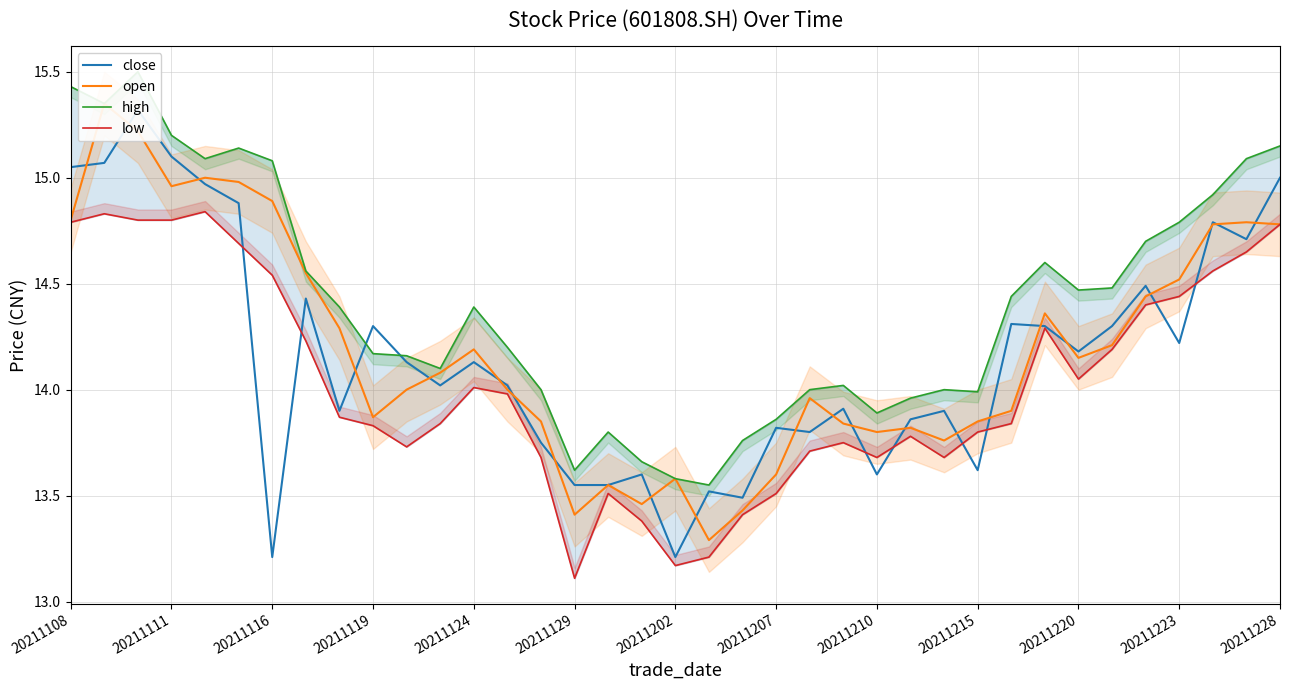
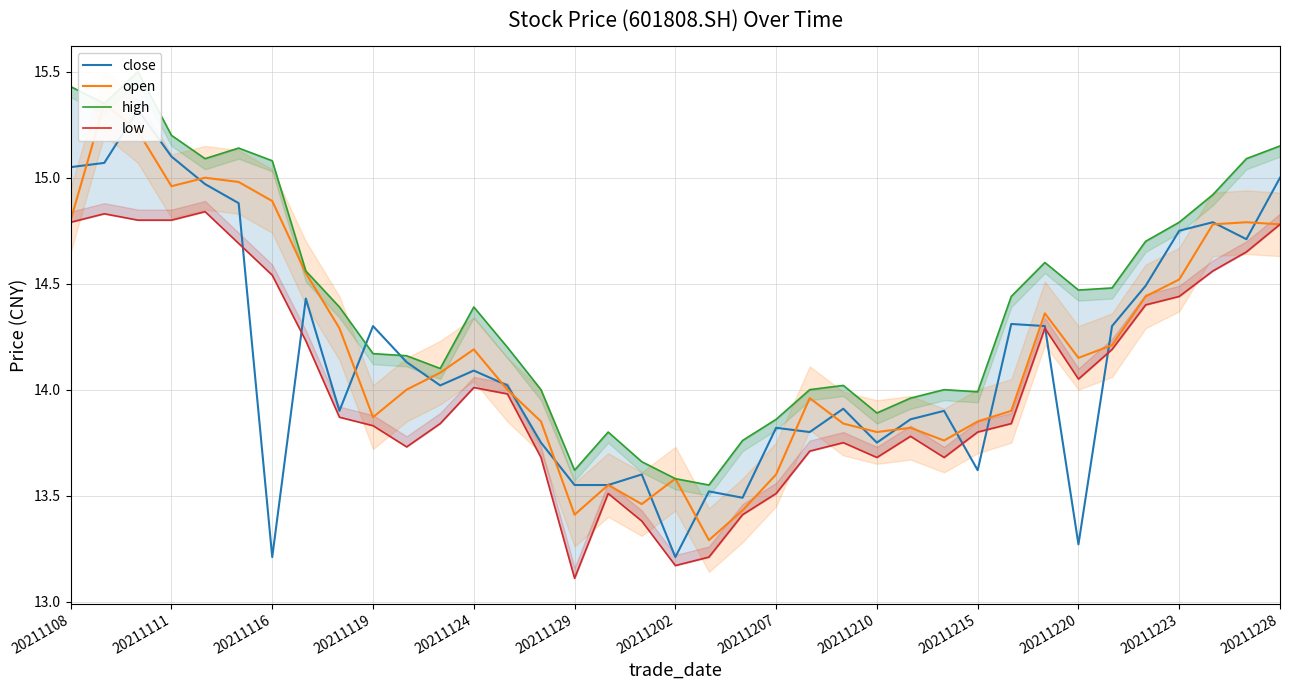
close, 20211124: 14.13 -> 14.09
close, 20211210: 13.60 -> 13.75
close, 20211220: 14.18 -> 13.27
close, 20211223: 14.22 -> 14.75
